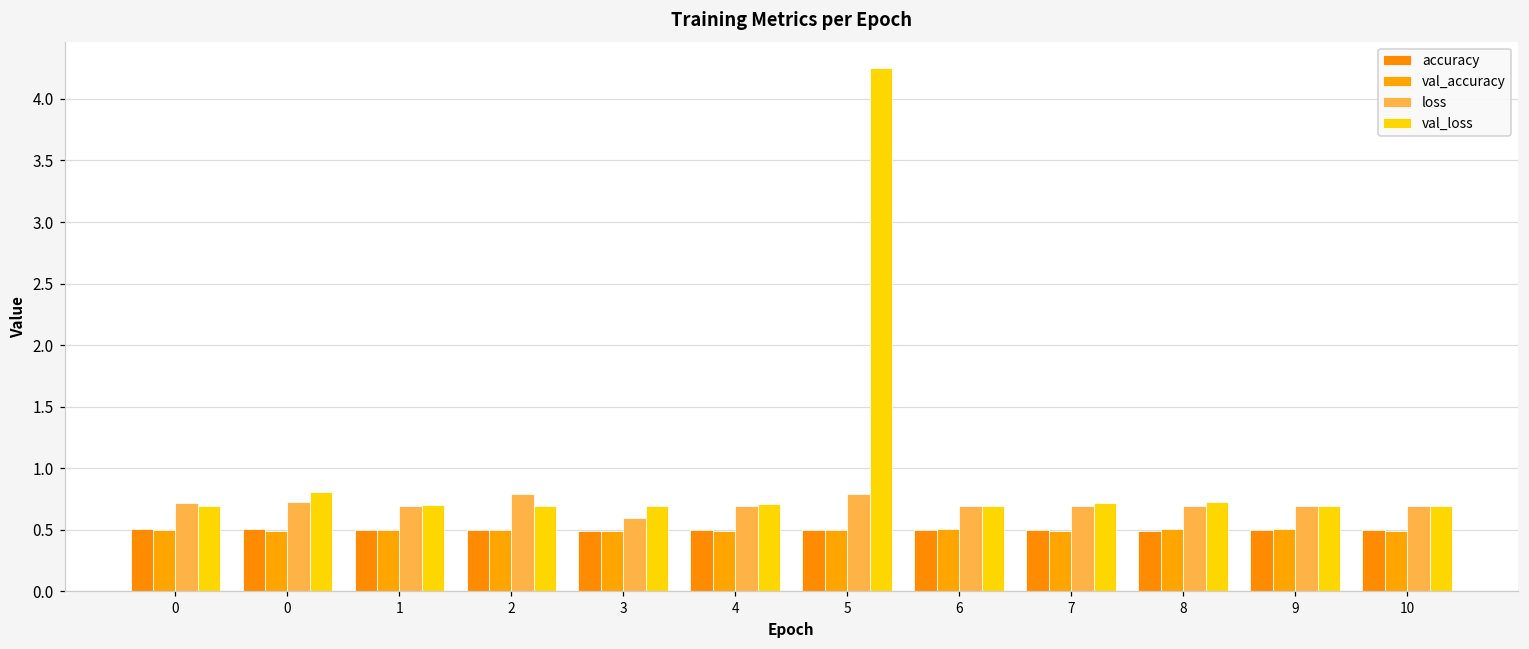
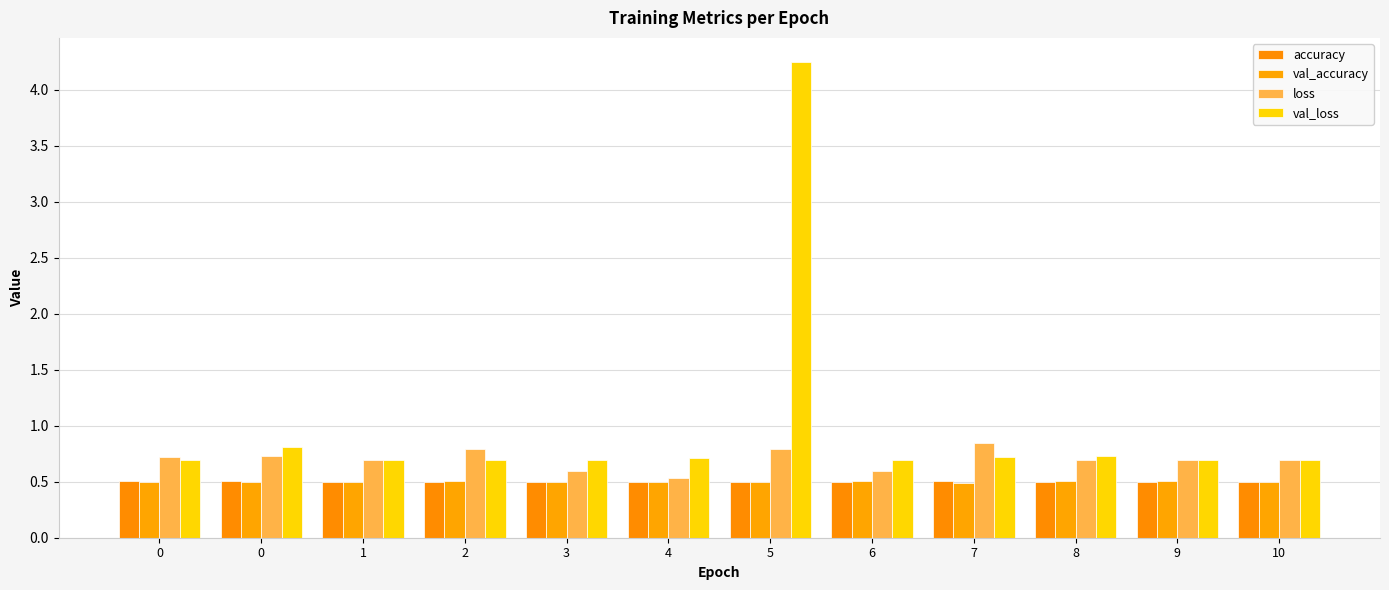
loss, 4: 0.70 -> 0.53
loss, 6: 0.70 -> 0.59
loss, 7: 0.70 -> 0.84
